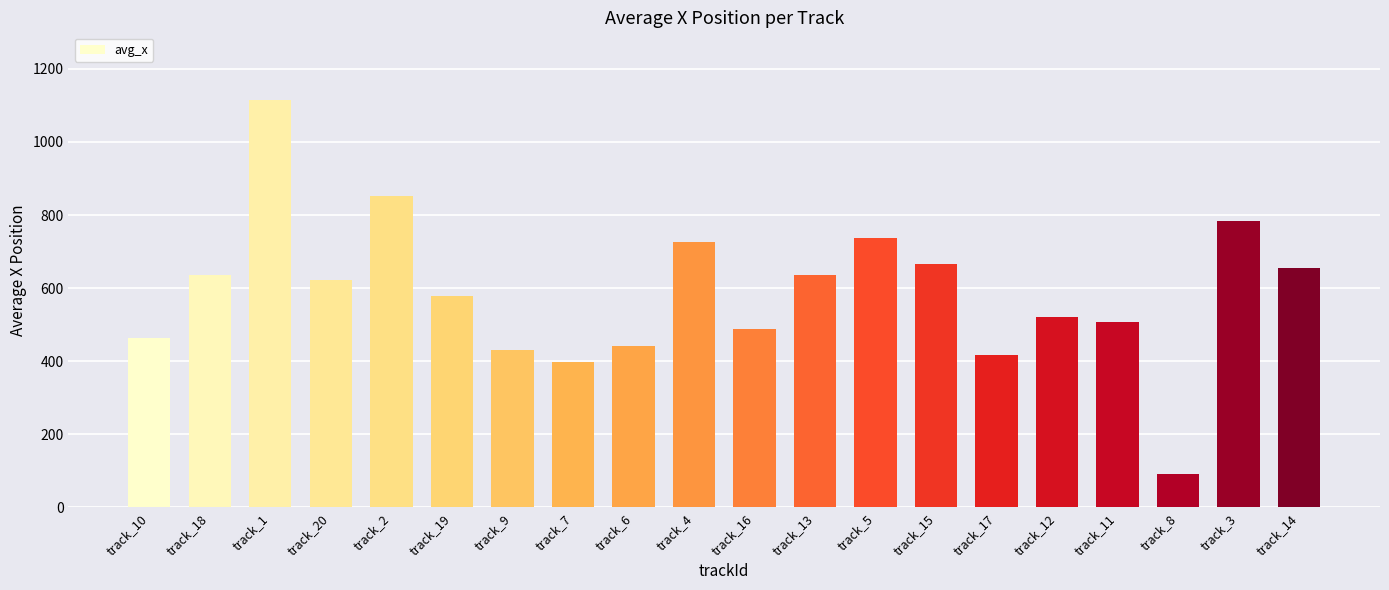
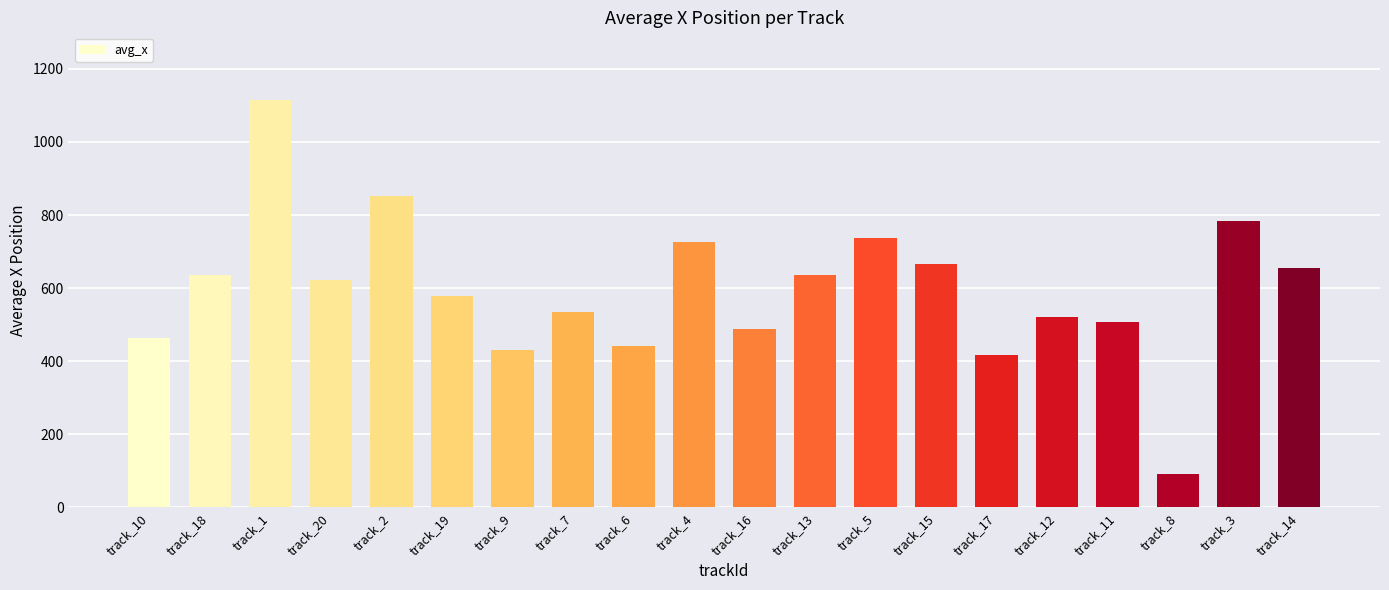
track_7: 400 -> 530
